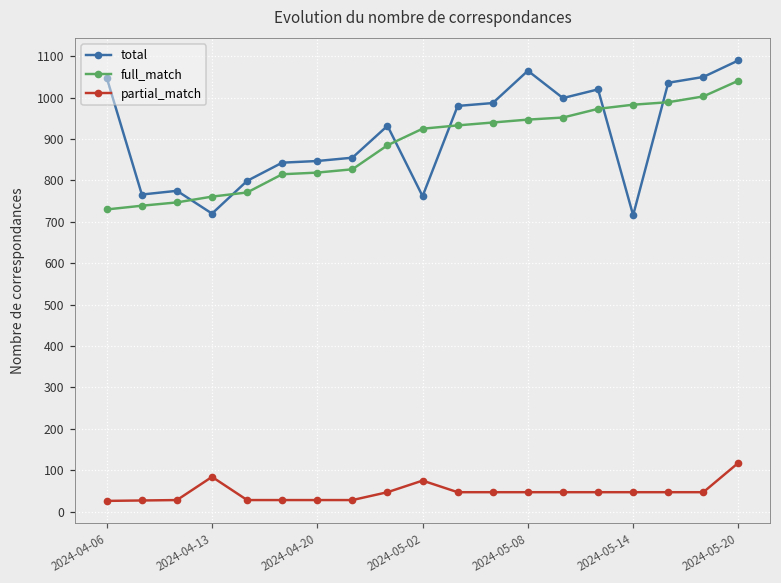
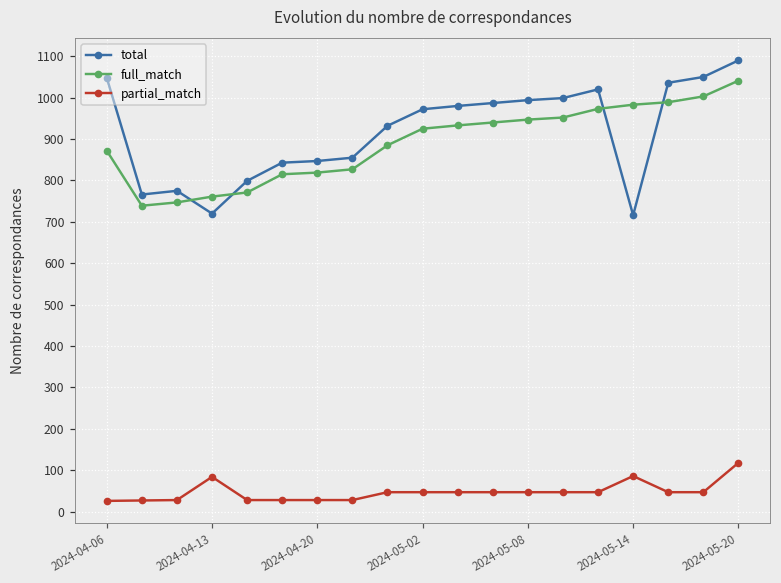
full_match, 2024-04-06: 730 -> 870
total, 2024-05-02: 760 -> 970
partial_match, 2024-05-02: 80 -> 50
total, 2024-05-08: 1070 -> 990
partial_match, 2024-05-14: 50 -> 90
